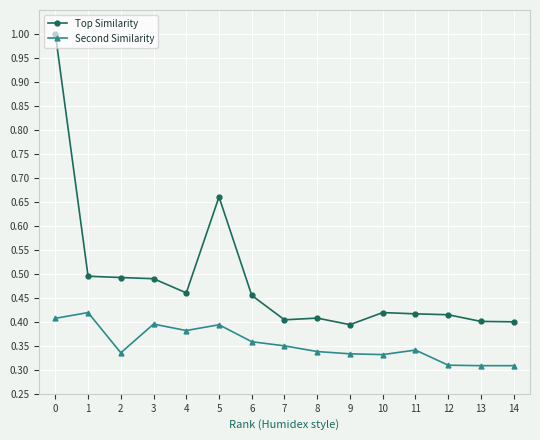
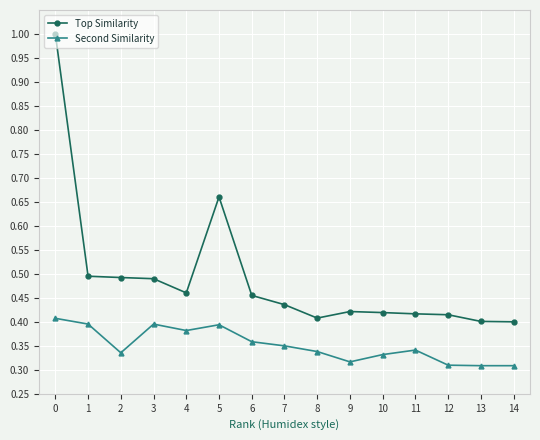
Second Similarity, 1: 0.42 -> 0.40
Top Similarity, 7: 0.40 -> 0.44
Top Similarity, 9: 0.39 -> 0.42
Second Similarity, 9: 0.33 -> 0.32
